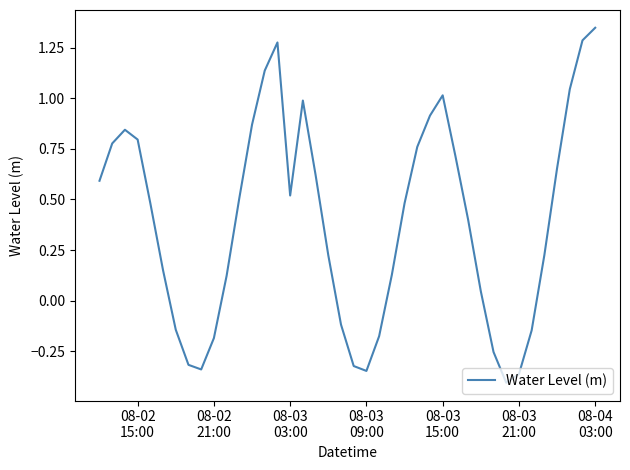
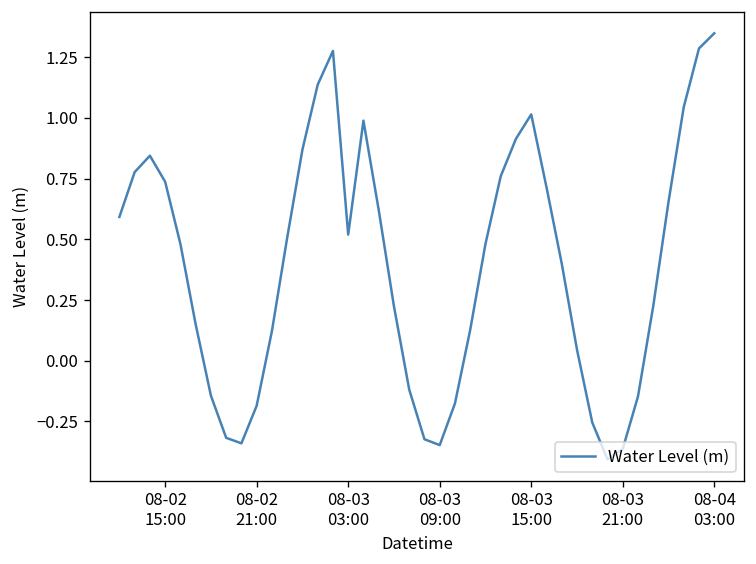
08-02 15:00: 0.80 -> 0.74
